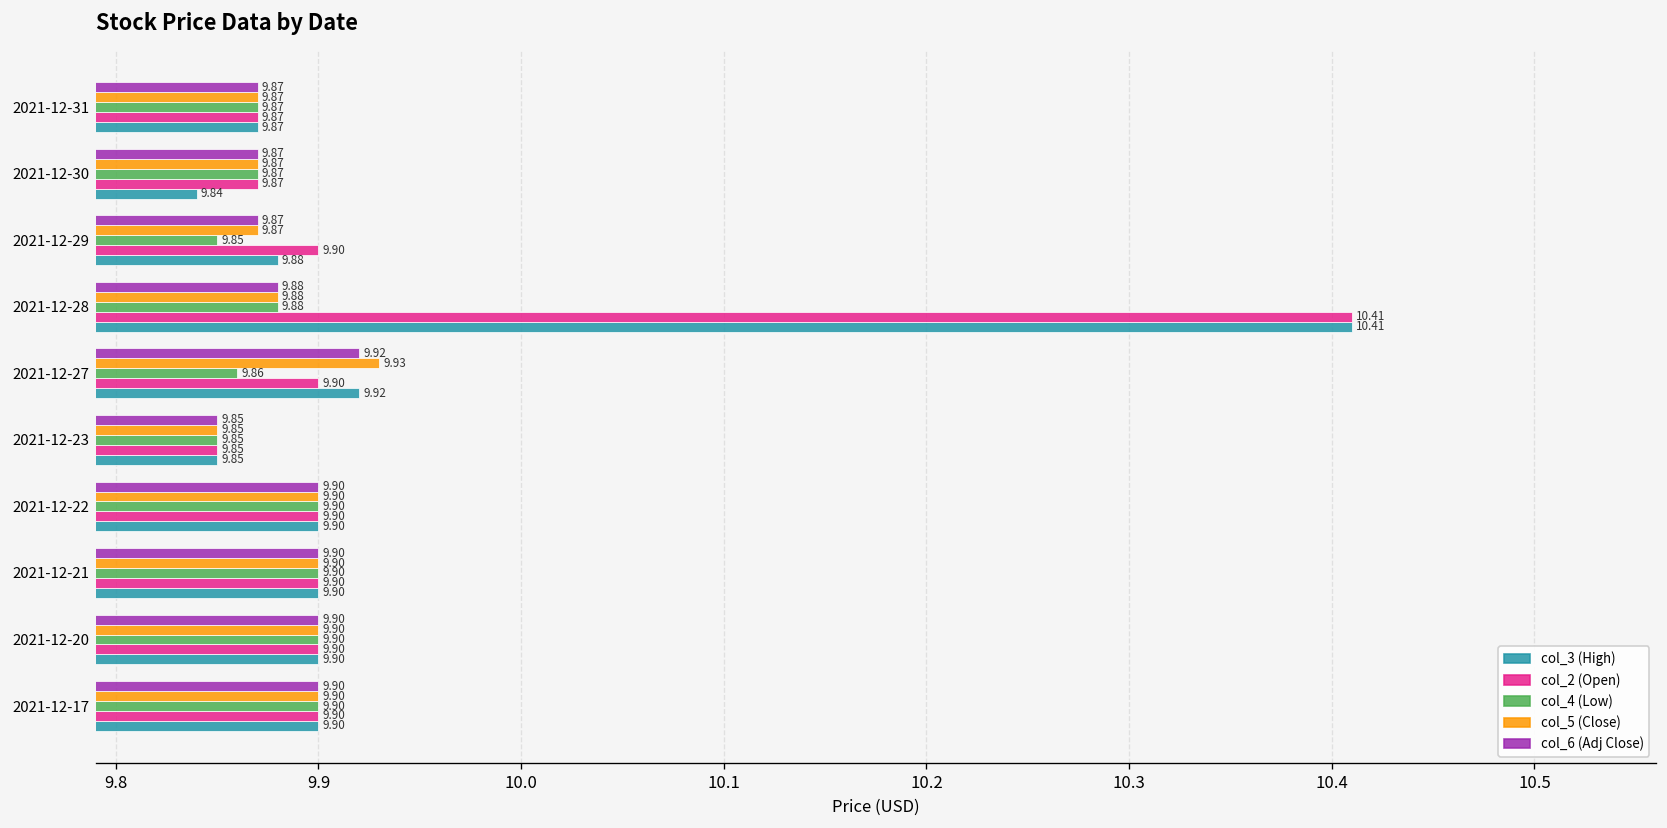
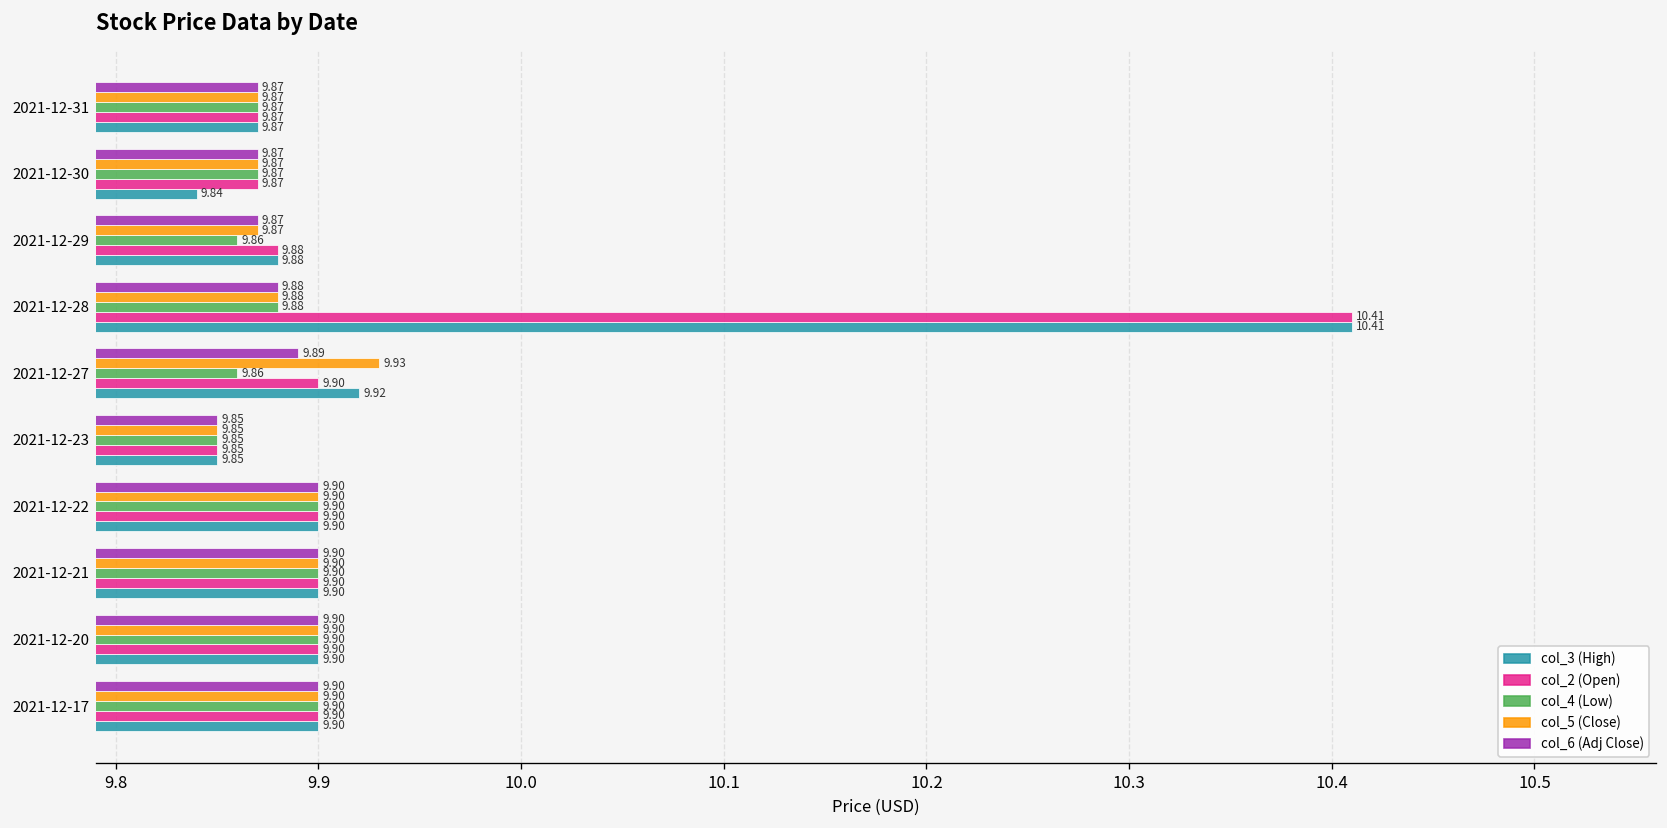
col_4 (Low), 2021-12-29: 9.85 -> 9.86
col_2 (Open), 2021-12-29: 9.90 -> 9.88
col_6 (Adj Close), 2021-12-27: 9.92 -> 9.89
